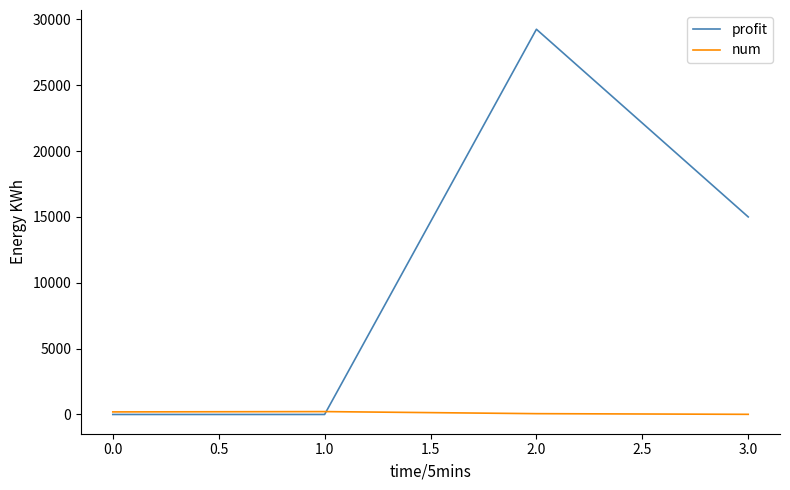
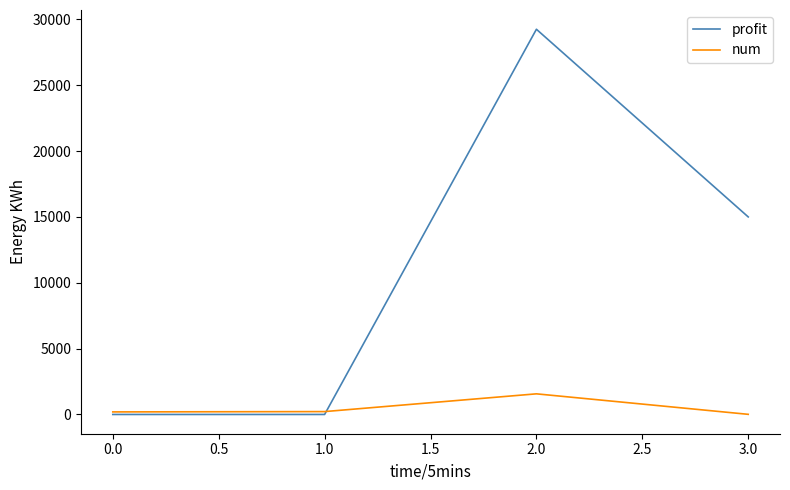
num, 2.0: 100 -> 1600
